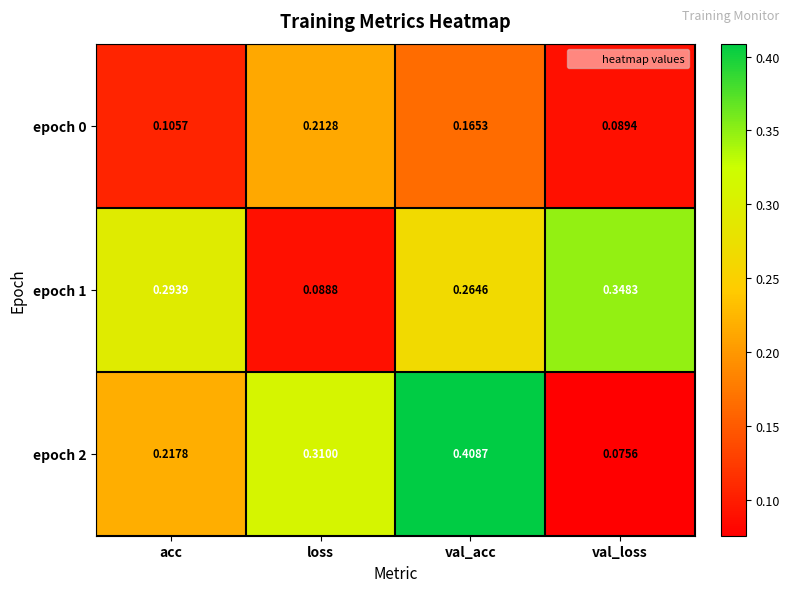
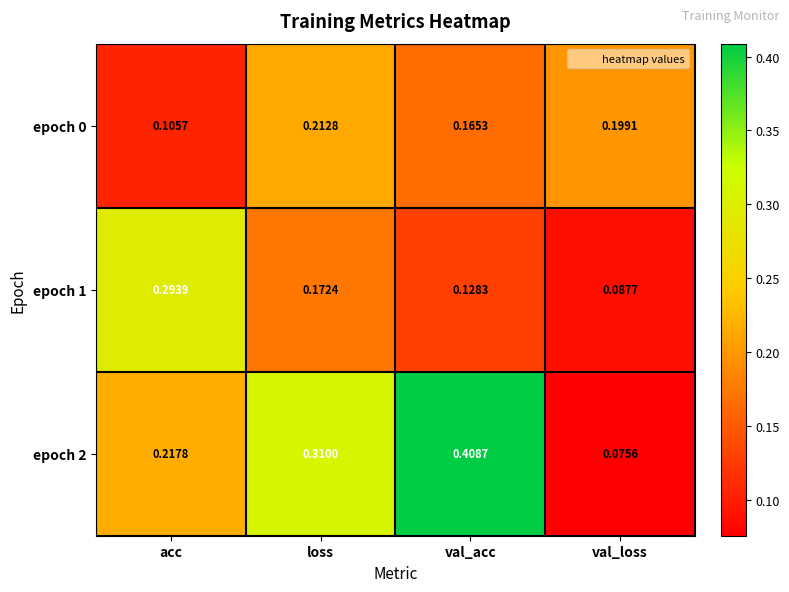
epoch 0, val_loss: 0.0894 -> 0.1991
epoch 1, loss: 0.0888 -> 0.1724
epoch 1, val_acc: 0.2646 -> 0.1283
epoch 1, val_loss: 0.3483 -> 0.0877
